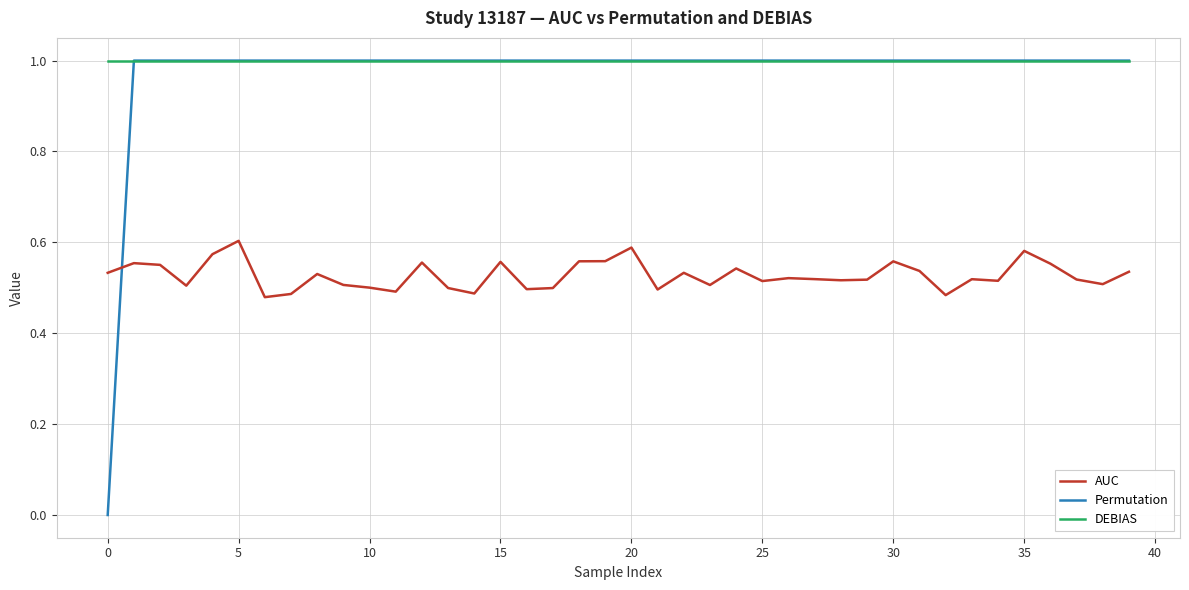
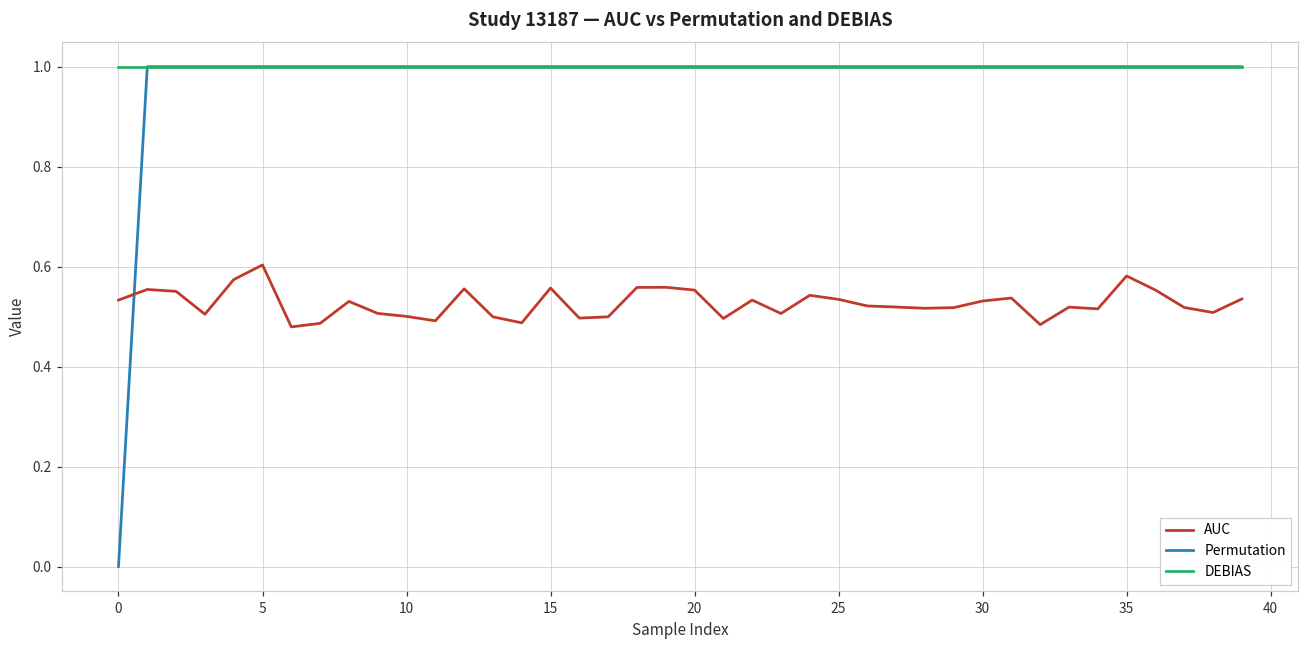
AUC, 20: 0.59 -> 0.55
AUC, 25: 0.51 -> 0.53
AUC, 30: 0.56 -> 0.53
